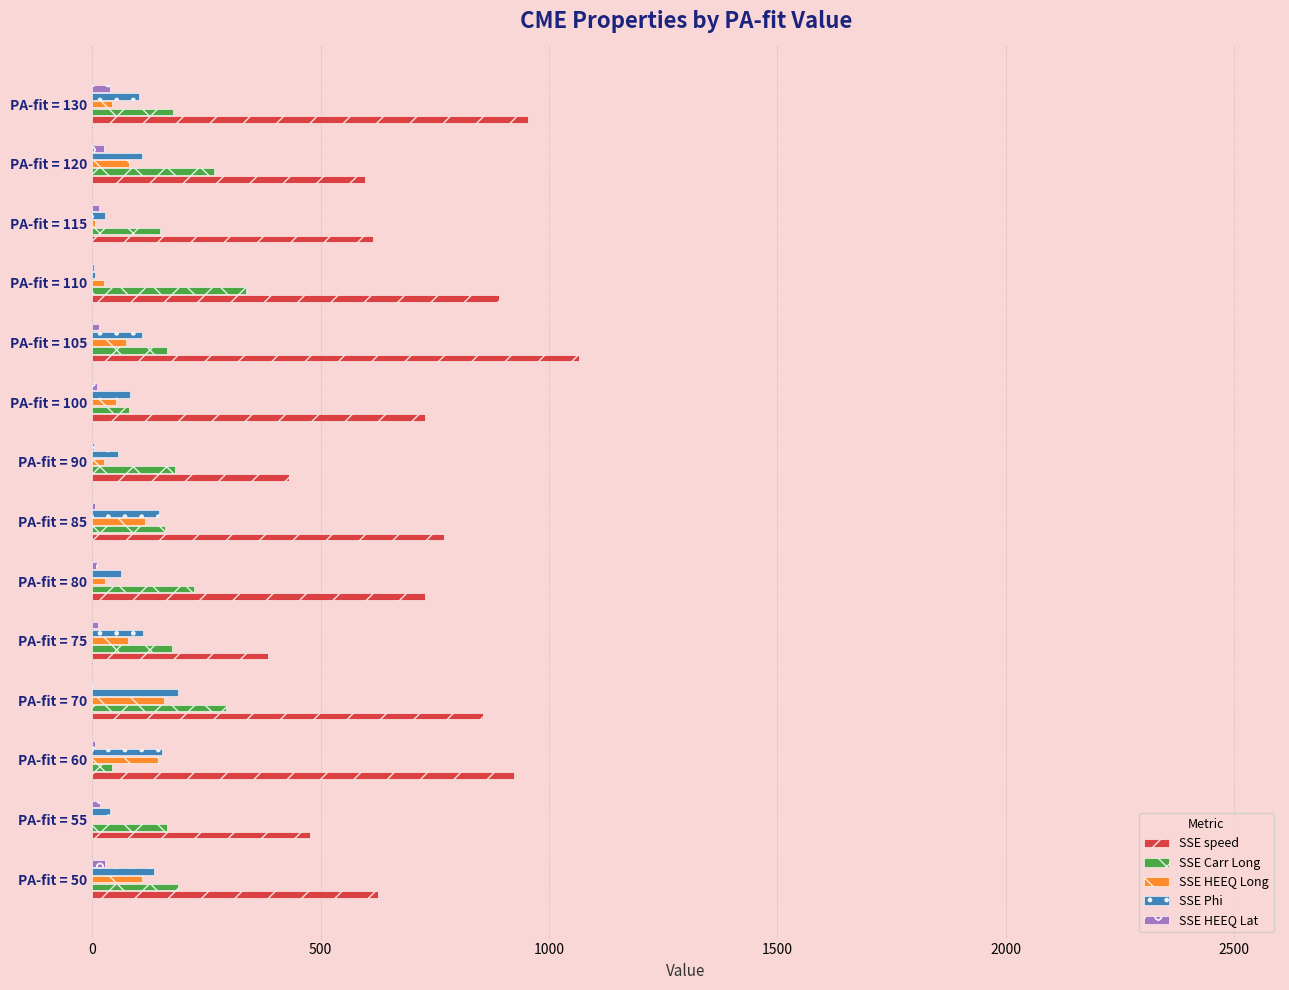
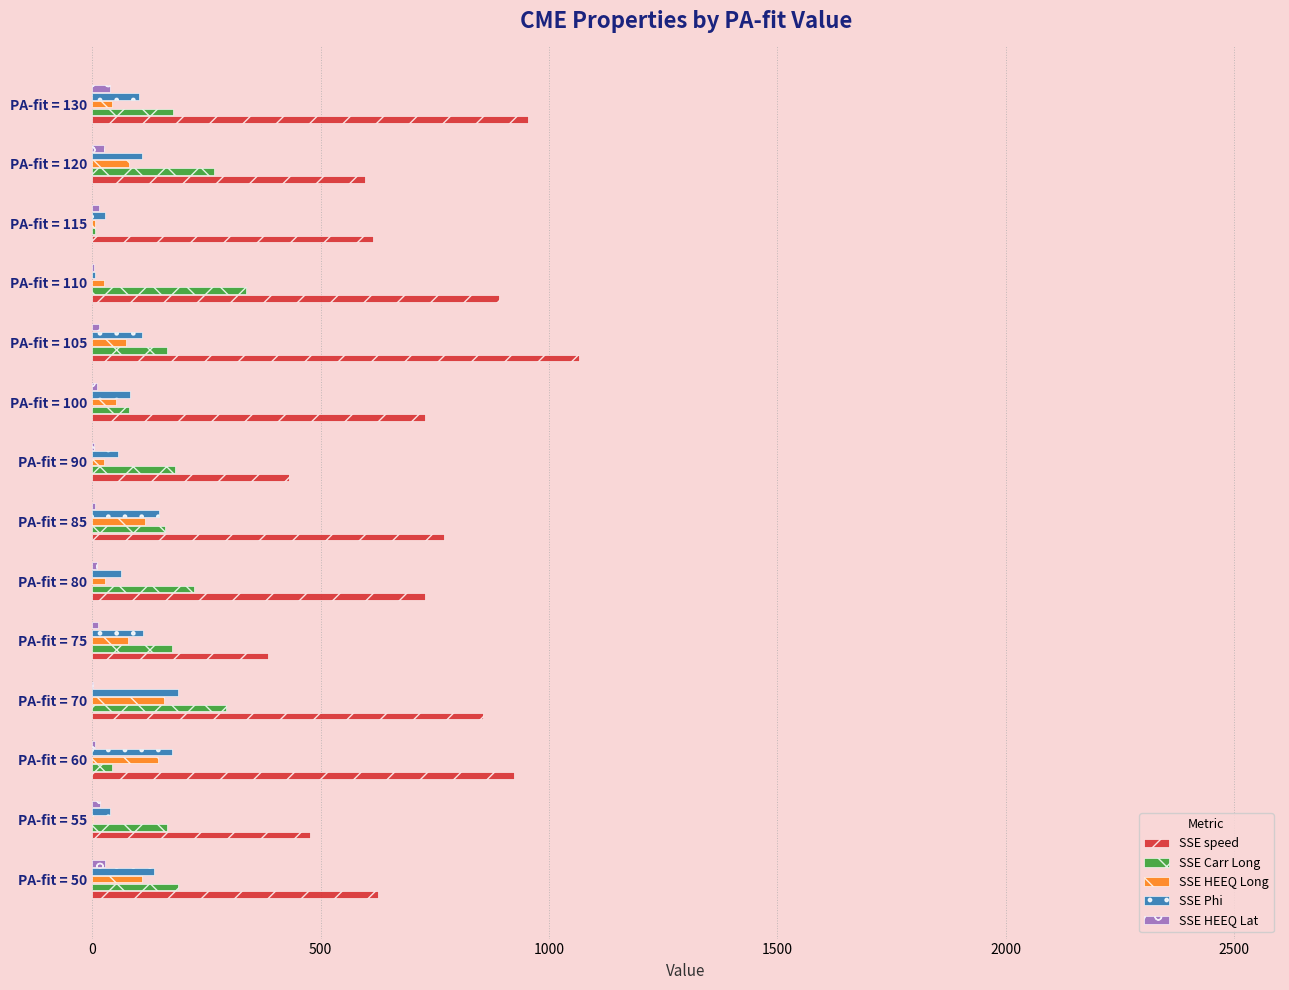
SSE Carr Long, PA-fit = 115: 150 -> 10
SSE Phi, PA-fit = 60: 150 -> 180
